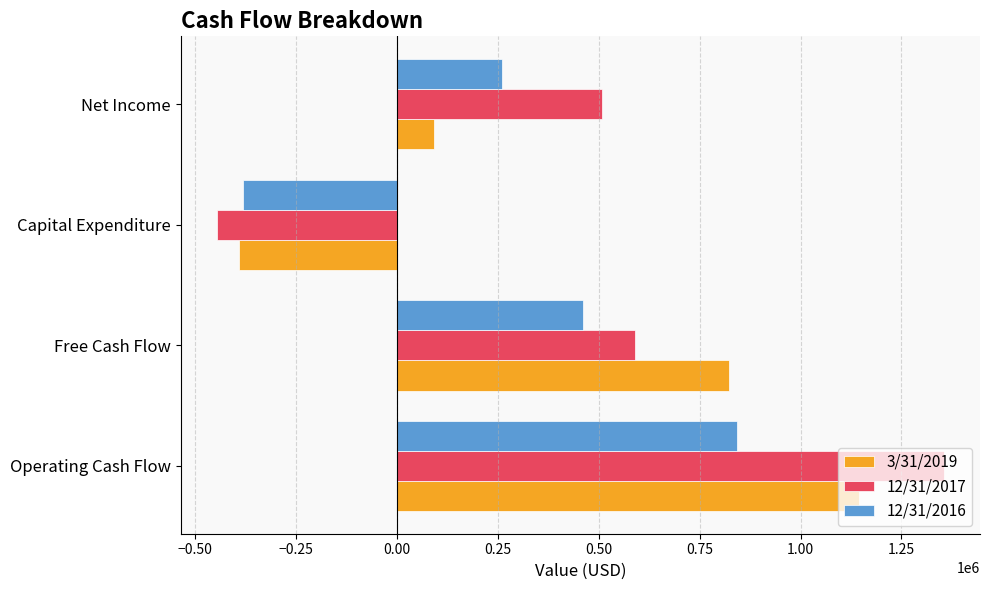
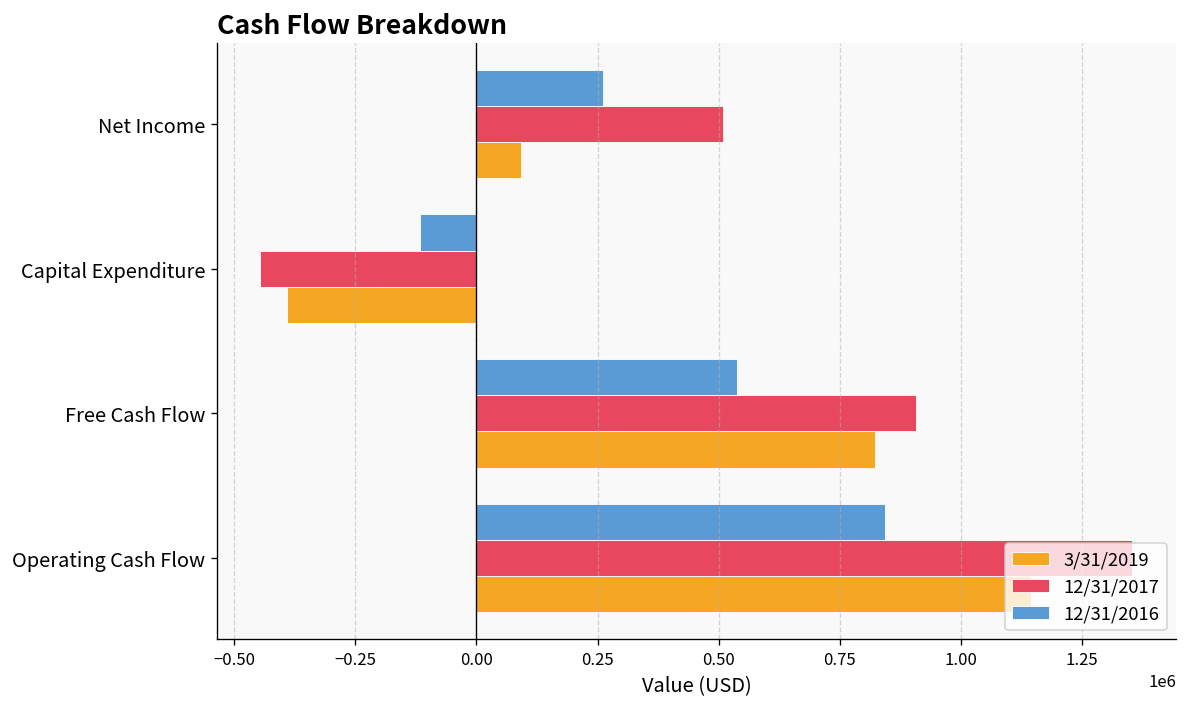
12/31/2016, Capital Expenditure: -380000 -> -120000
12/31/2016, Free Cash Flow: 460000 -> 540000
12/31/2017, Free Cash Flow: 590000 -> 910000
